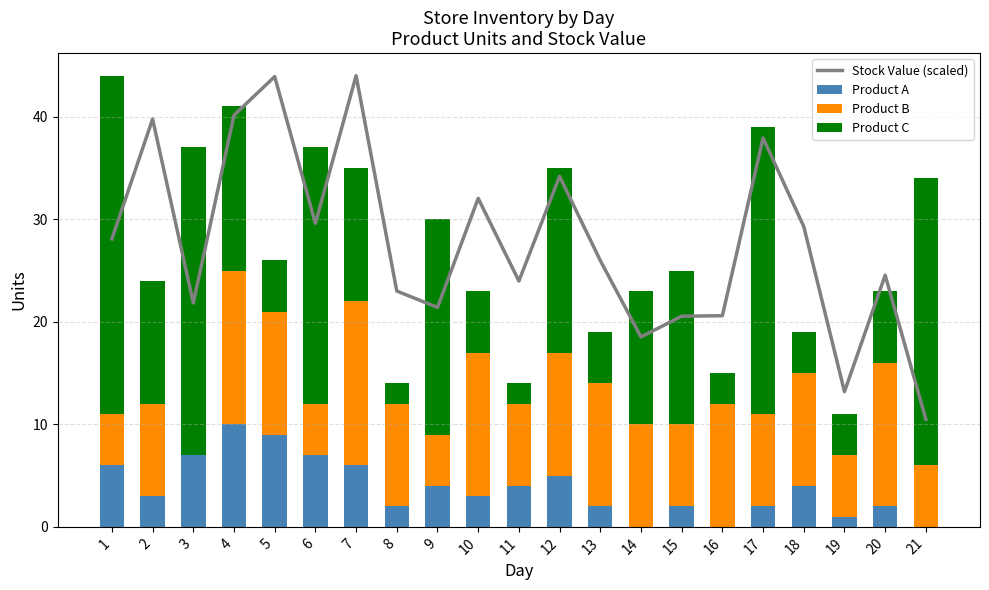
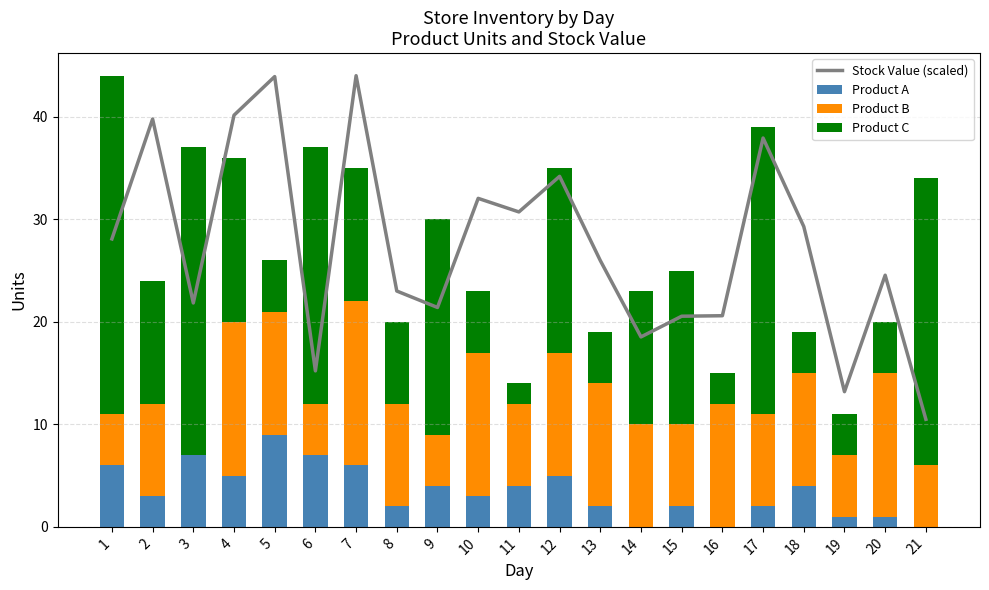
Product A, 4: 10 -> 5
Stock Value (scaled), 6: 29.6 -> 15.2
Product C, 8: 2 -> 8
Stock Value (scaled), 11: 24.0 -> 30.7
Product A, 20: 2 -> 1
Product C, 20: 7 -> 5
